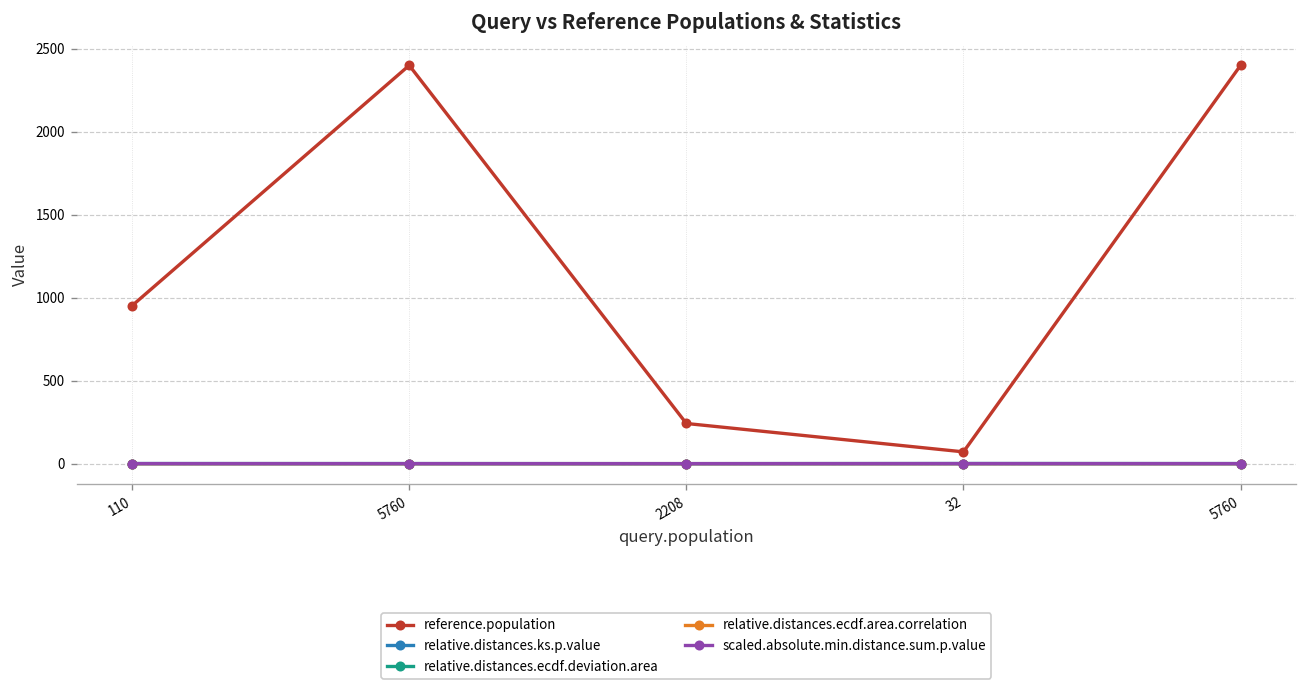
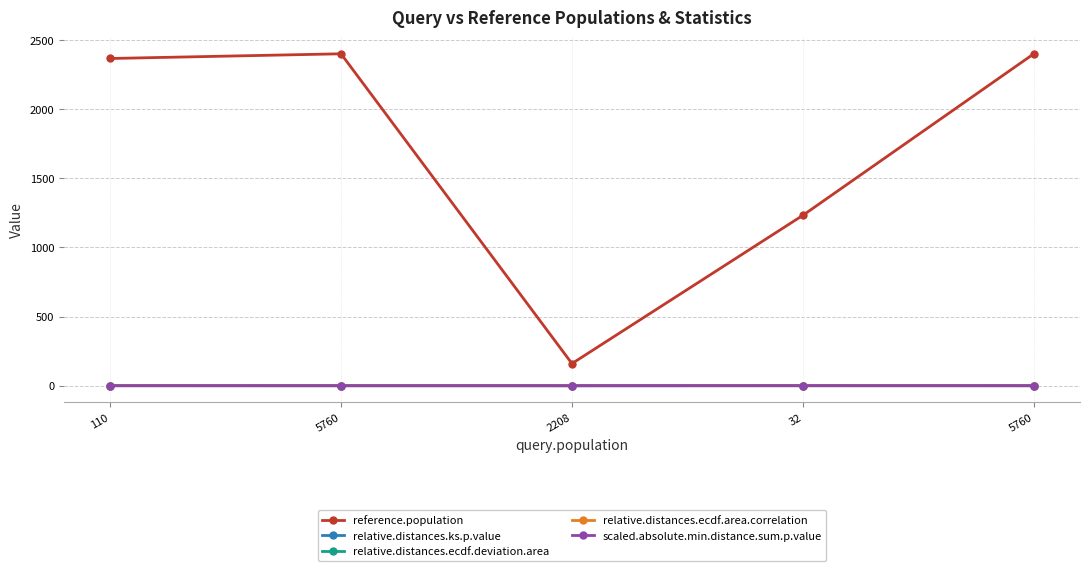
reference.population, 110: 950 -> 2370
reference.population, 2208: 240 -> 160
reference.population, 32: 70 -> 1230
